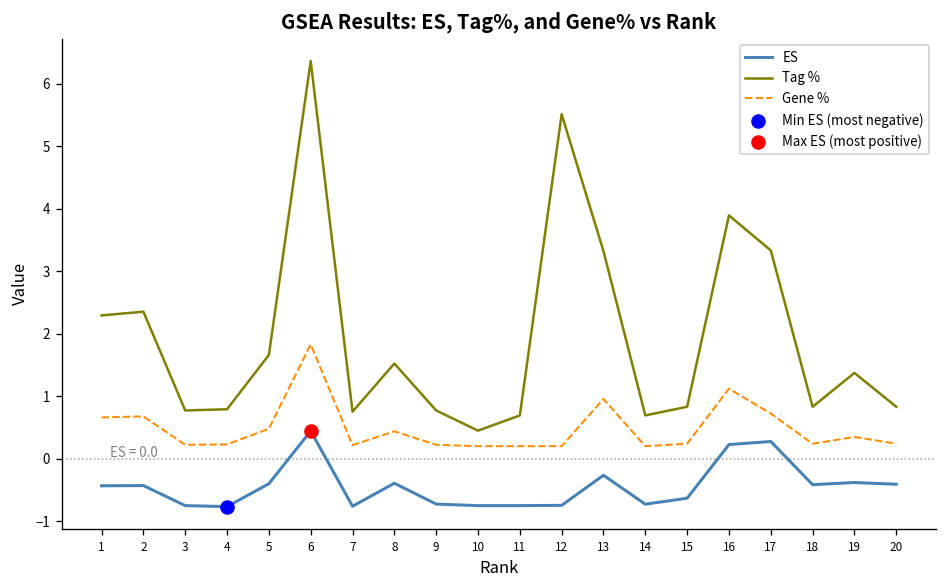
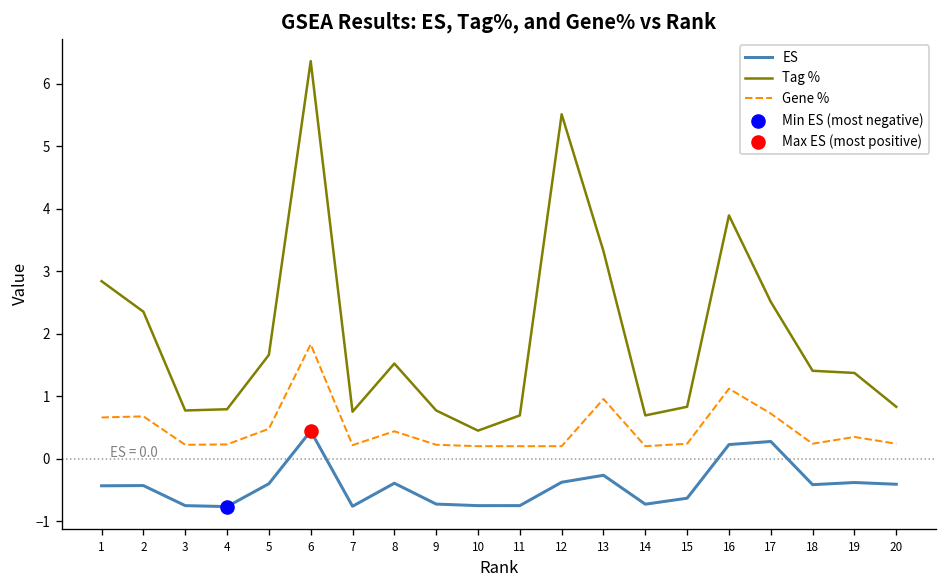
Tag %, 1: 2.3 -> 2.8
ES, 12: -0.7 -> -0.4
Tag %, 17: 3.3 -> 2.5
Tag %, 18: 0.8 -> 1.4
